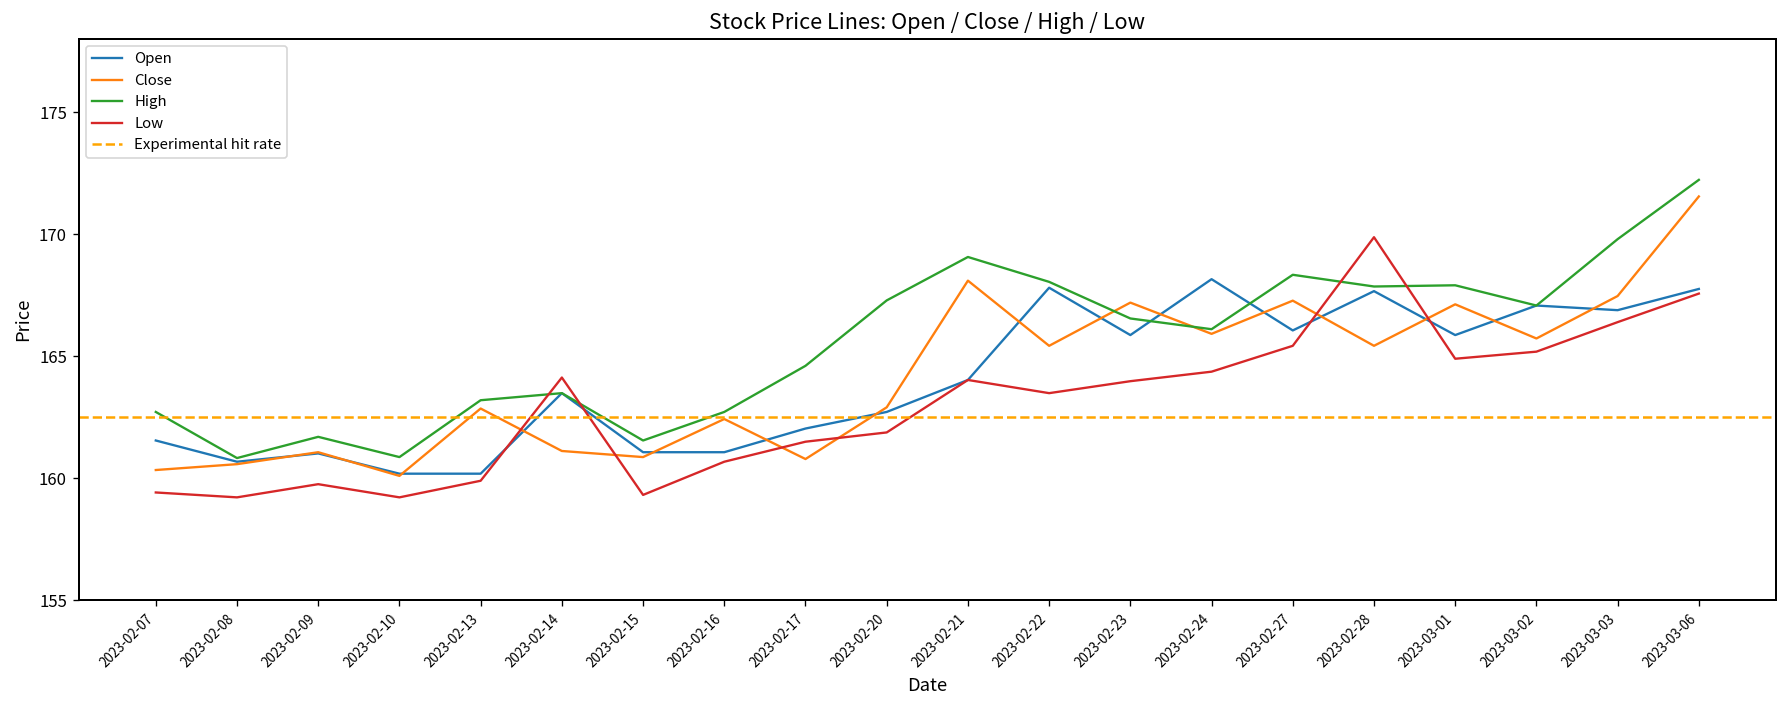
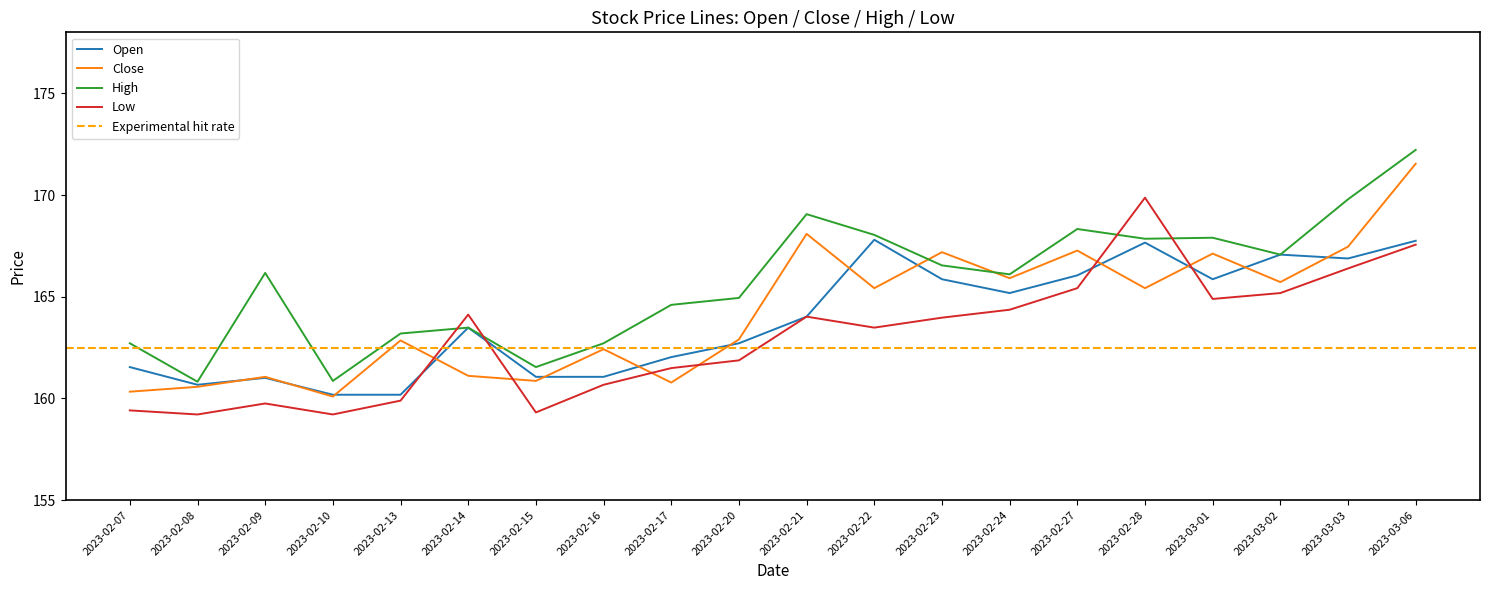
High, 2023-02-09: 161.7 -> 166.2
High, 2023-02-20: 167.3 -> 164.9
Open, 2023-02-24: 168.2 -> 165.2
